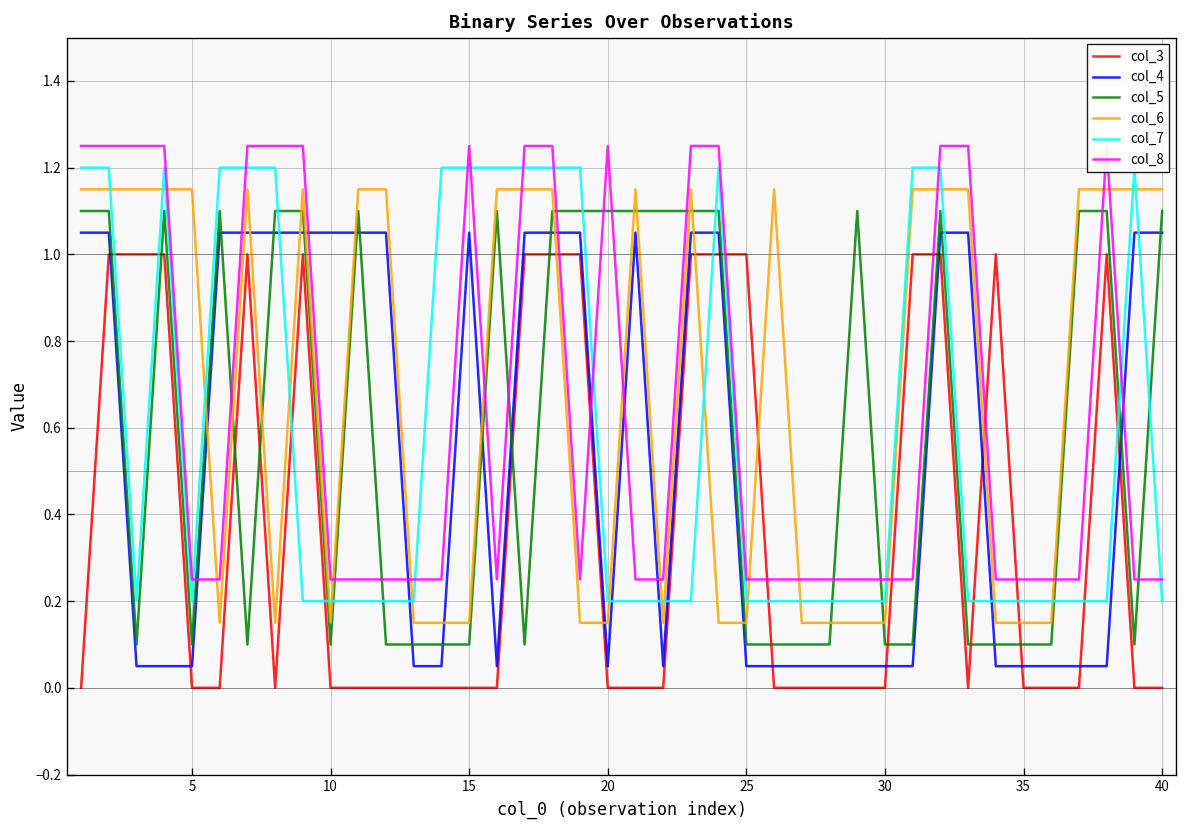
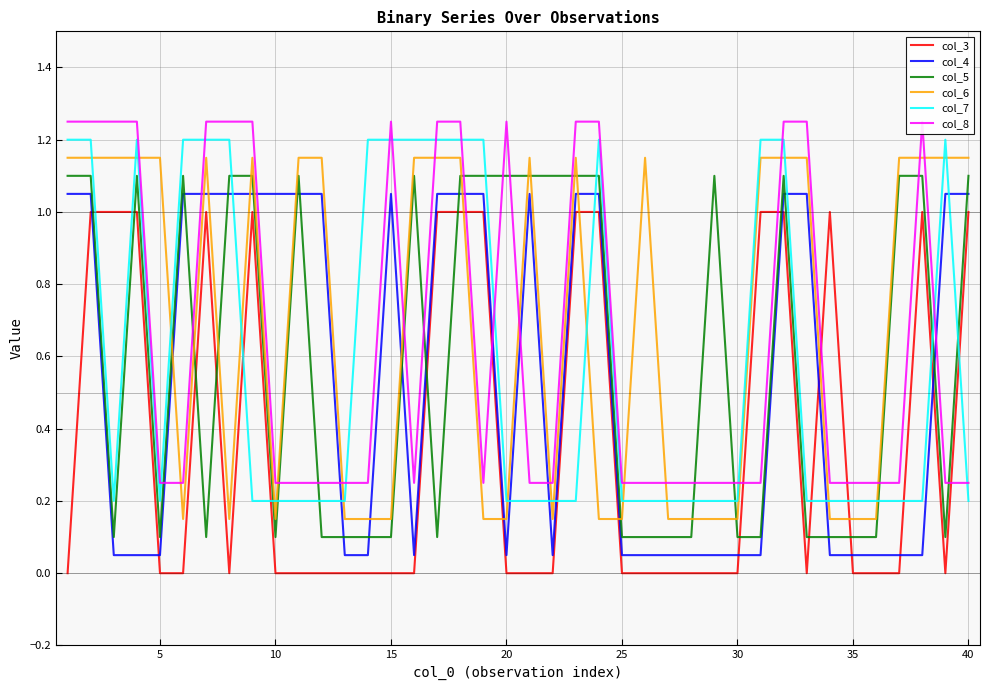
col_3, 25: 1 -> 0
col_3, 40: 0 -> 1
